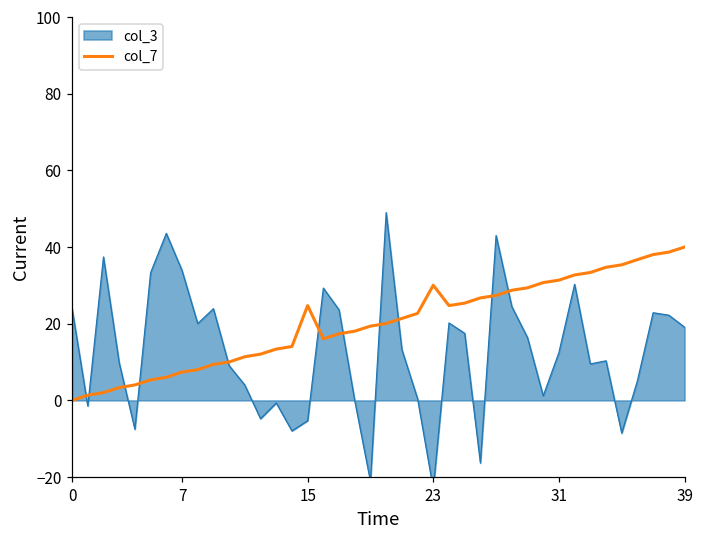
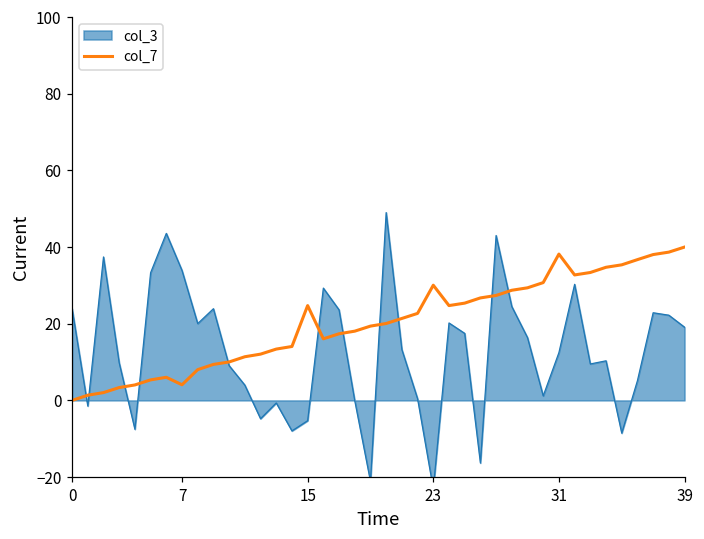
col_7, 7: 7 -> 4
col_7, 31: 31 -> 38
